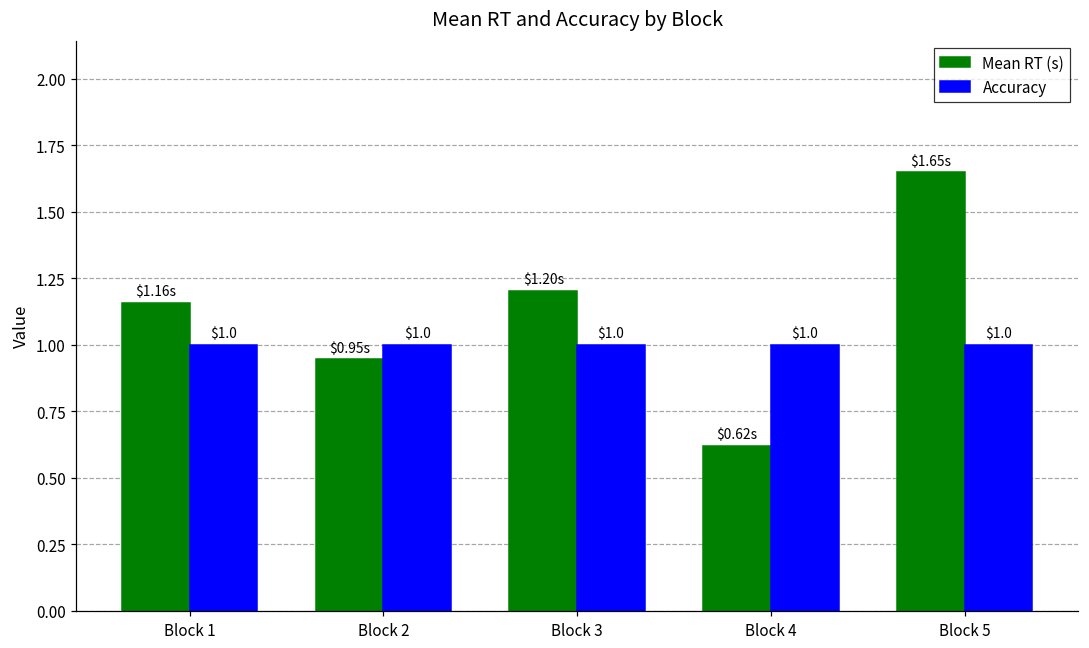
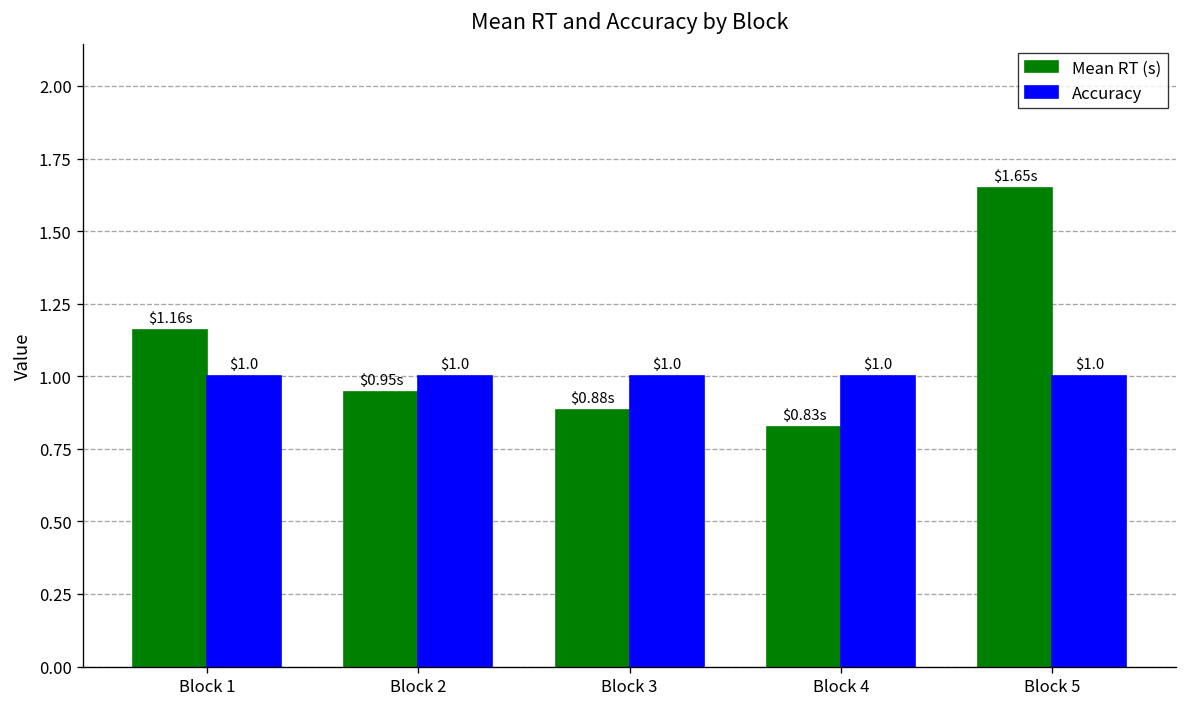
Mean RT (s), Block 3: $1.20s -> $0.88s
Mean RT (s), Block 4: $0.62s -> $0.83s
